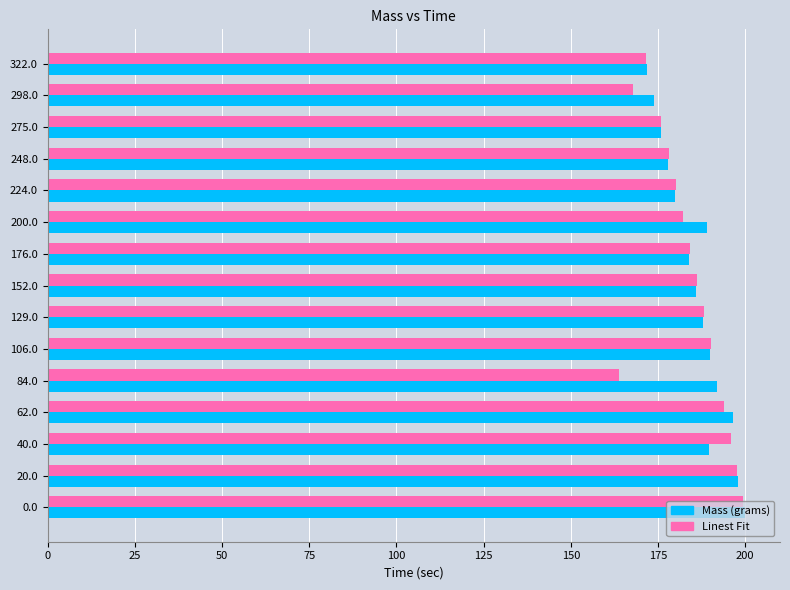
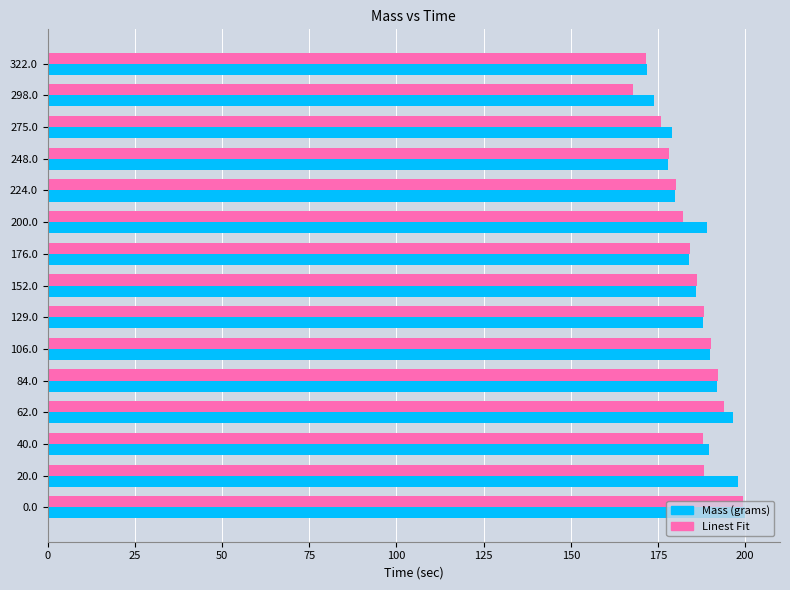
Mass (grams), 275.0: 176 -> 179
Linest Fit, 84.0: 164 -> 192
Linest Fit, 40.0: 196 -> 188
Linest Fit, 20.0: 198 -> 188
